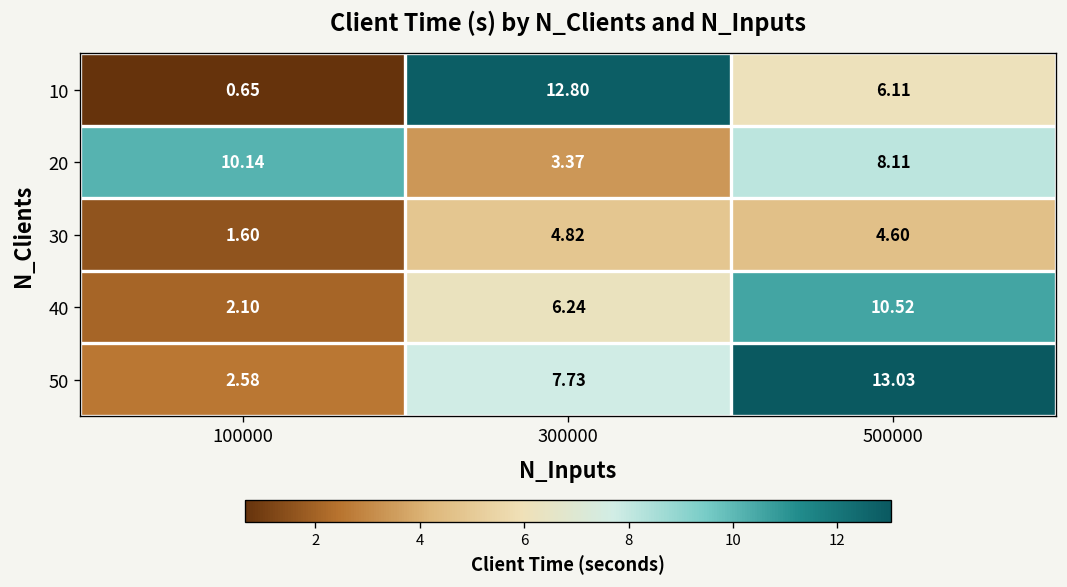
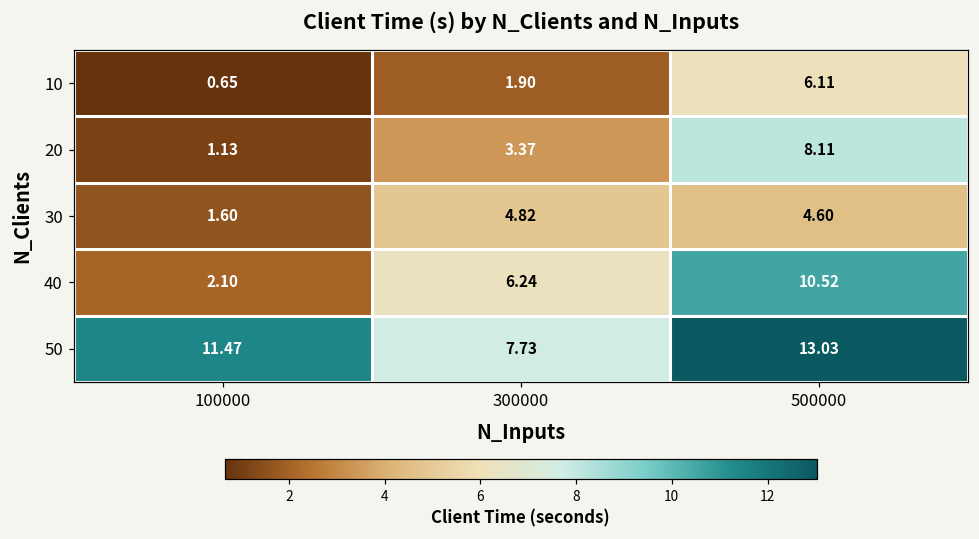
10, 300000: 12.80 -> 1.90
20, 100000: 10.14 -> 1.13
50, 100000: 2.58 -> 11.47
